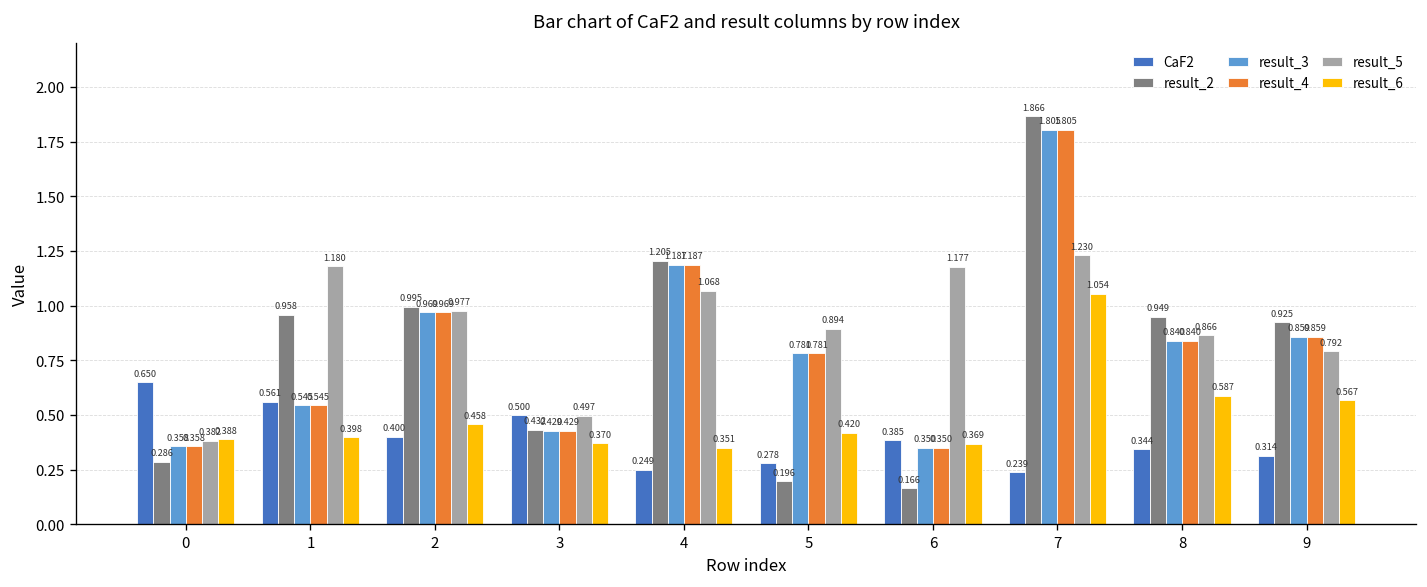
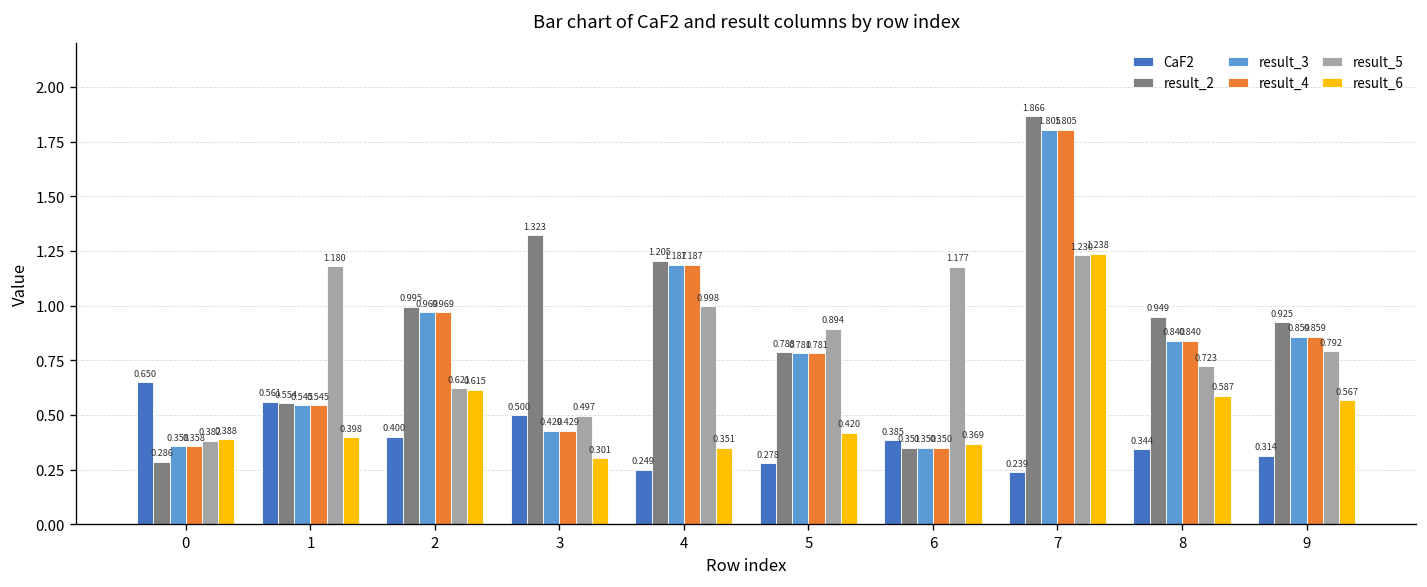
result_2, 1: 0.958 -> 0.554
result_5, 2: 0.977 -> 0.621
result_6, 2: 0.458 -> 0.615
result_2, 3: 0.432 -> 1.323
result_6, 3: 0.370 -> 0.301
result_5, 4: 1.068 -> 0.998
result_2, 5: 0.196 -> 0.788
result_2, 6: 0.166 -> 0.351
result_6, 7: 1.054 -> 1.238
result_5, 8: 0.866 -> 0.723
